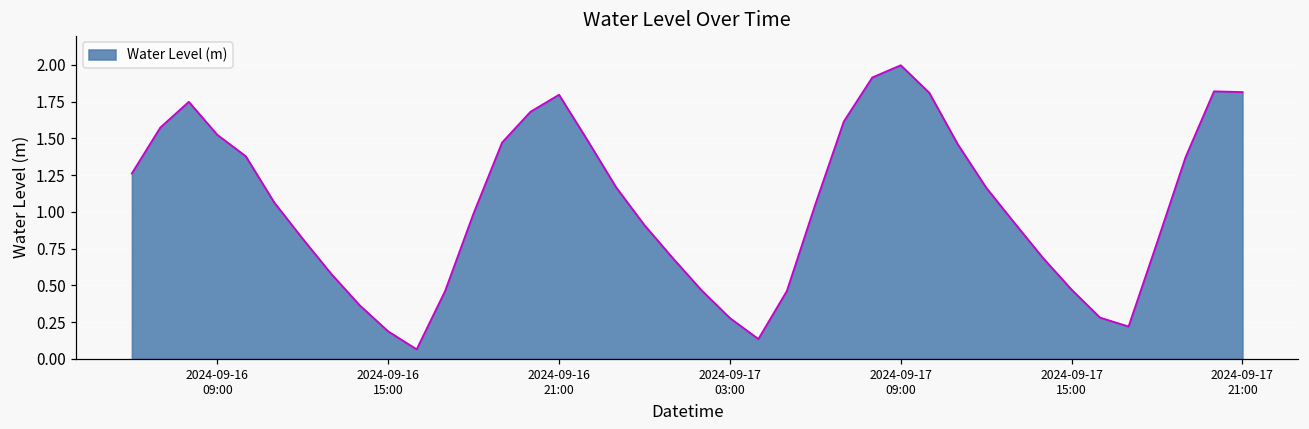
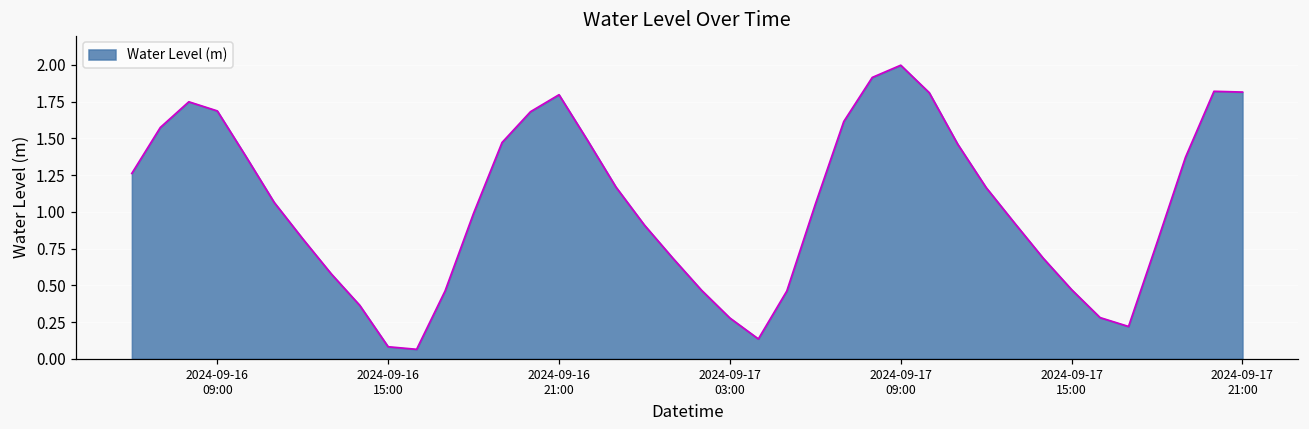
2024-09-16 09:00: 1.52 -> 1.69
2024-09-16 15:00: 0.19 -> 0.08
